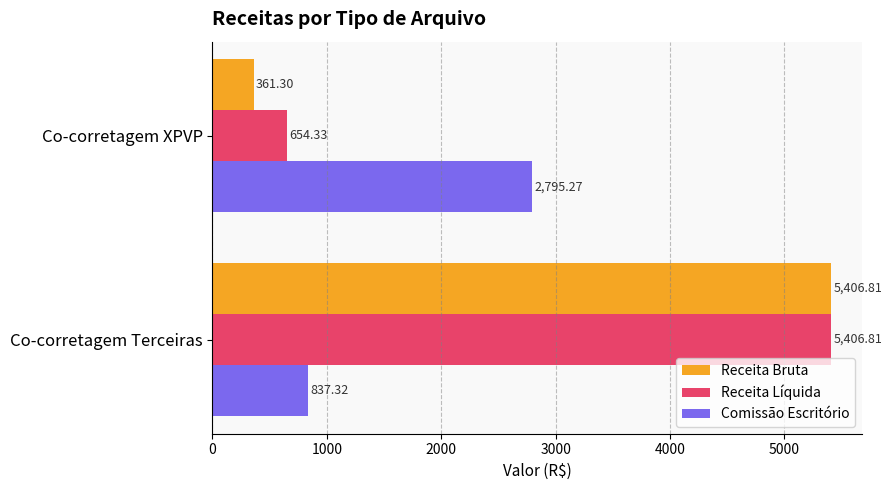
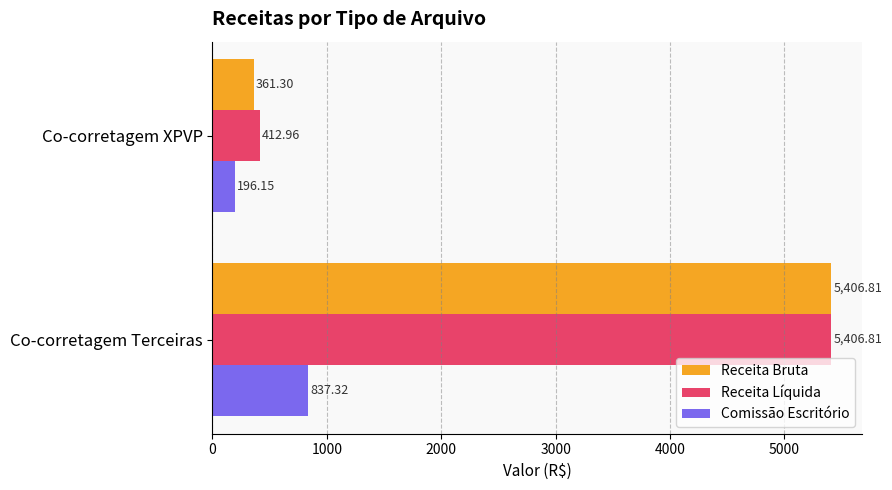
Receita Líquida, Co-corretagem XPVP: 654.33 -> 412.96
Comissão Escritório, Co-corretagem XPVP: 2,795.27 -> 196.15
